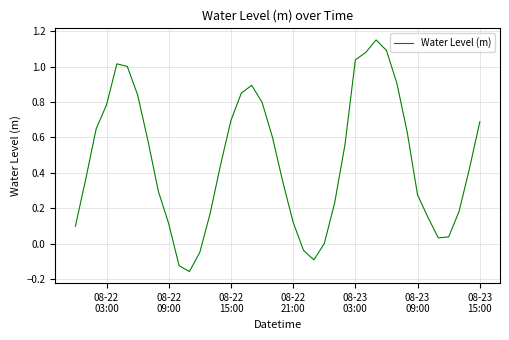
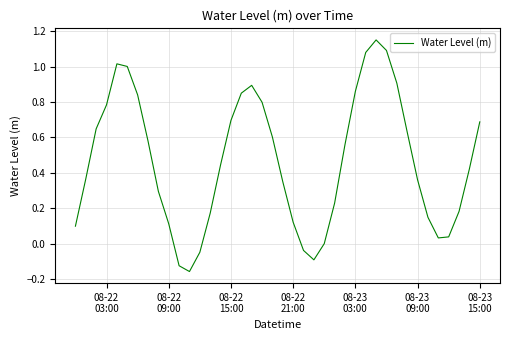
08-23 03:00: 1.04 -> 0.86
08-23 09:00: 0.28 -> 0.36
